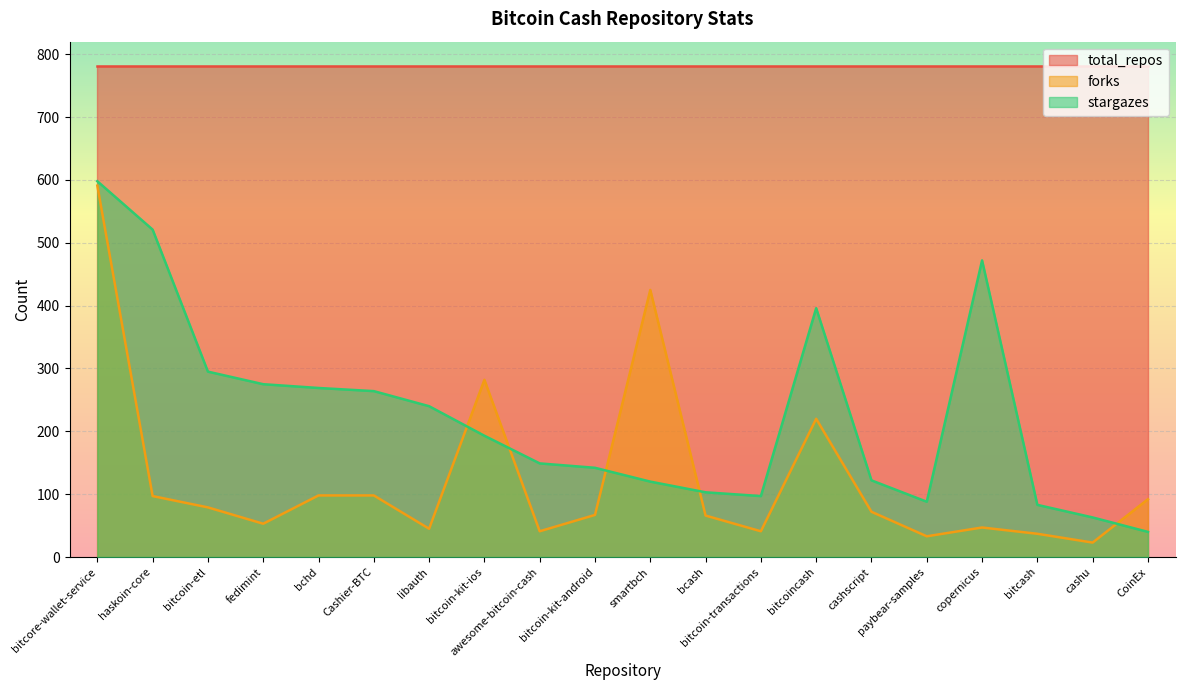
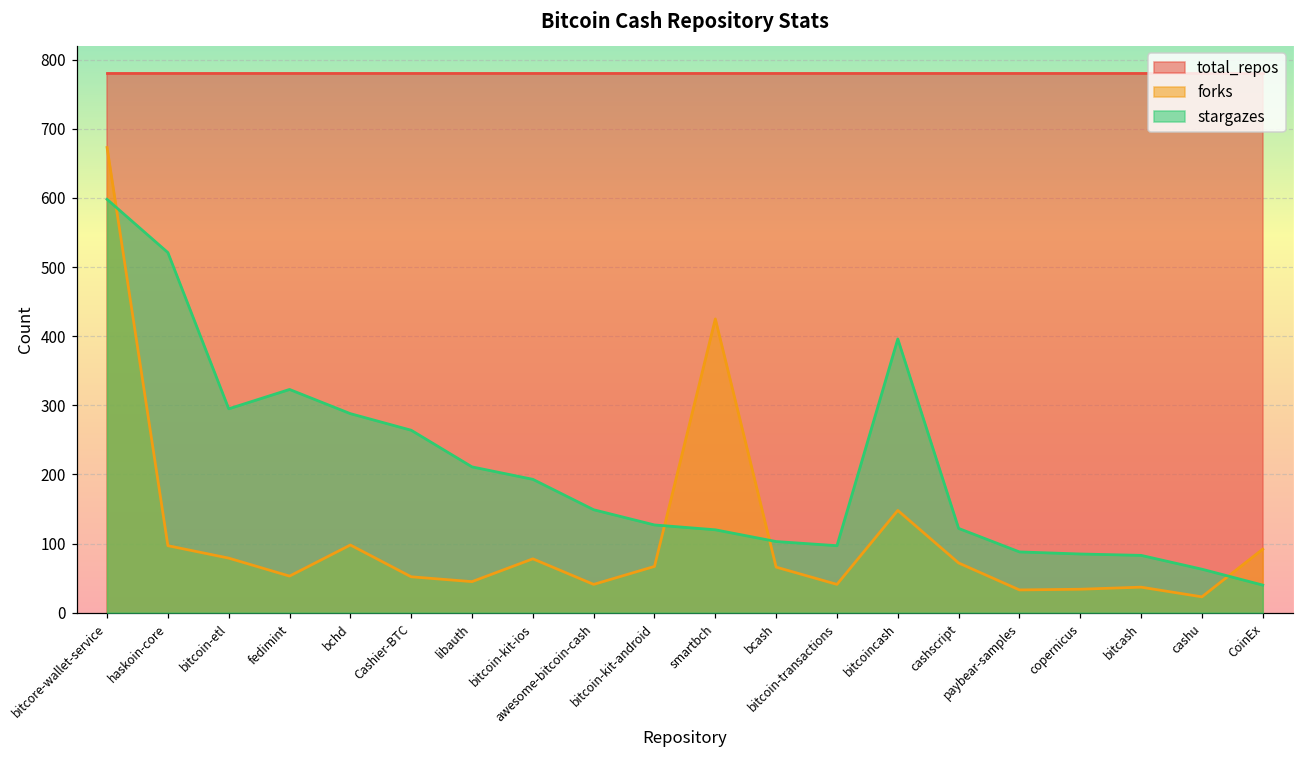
forks, bitcore-wallet-service: 590 -> 670
stargazes, fedimint: 280 -> 320
stargazes, bchd: 270 -> 290
forks, Cashier-BTC: 100 -> 50
stargazes, libauth: 240 -> 210
forks, bitcoin-kit-ios: 280 -> 80
stargazes, bitcoin-kit-android: 140 -> 130
forks, bitcoincash: 220 -> 150
forks, copernicus: 50 -> 30
stargazes, copernicus: 470 -> 90
